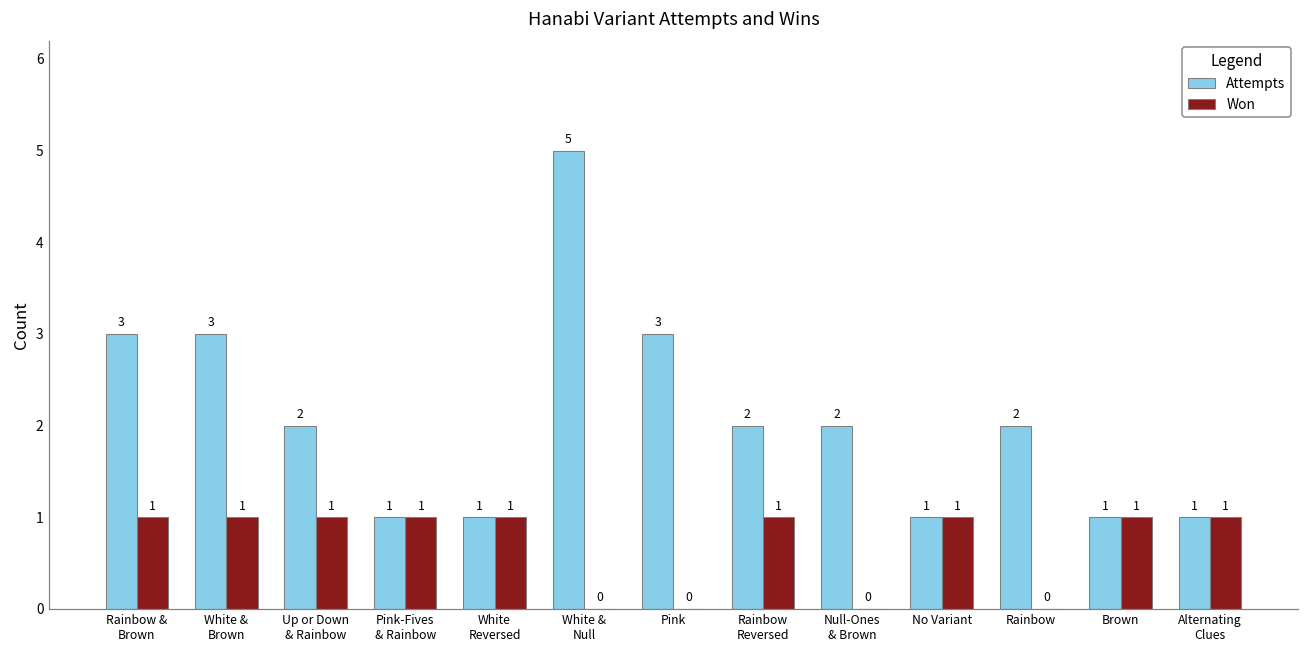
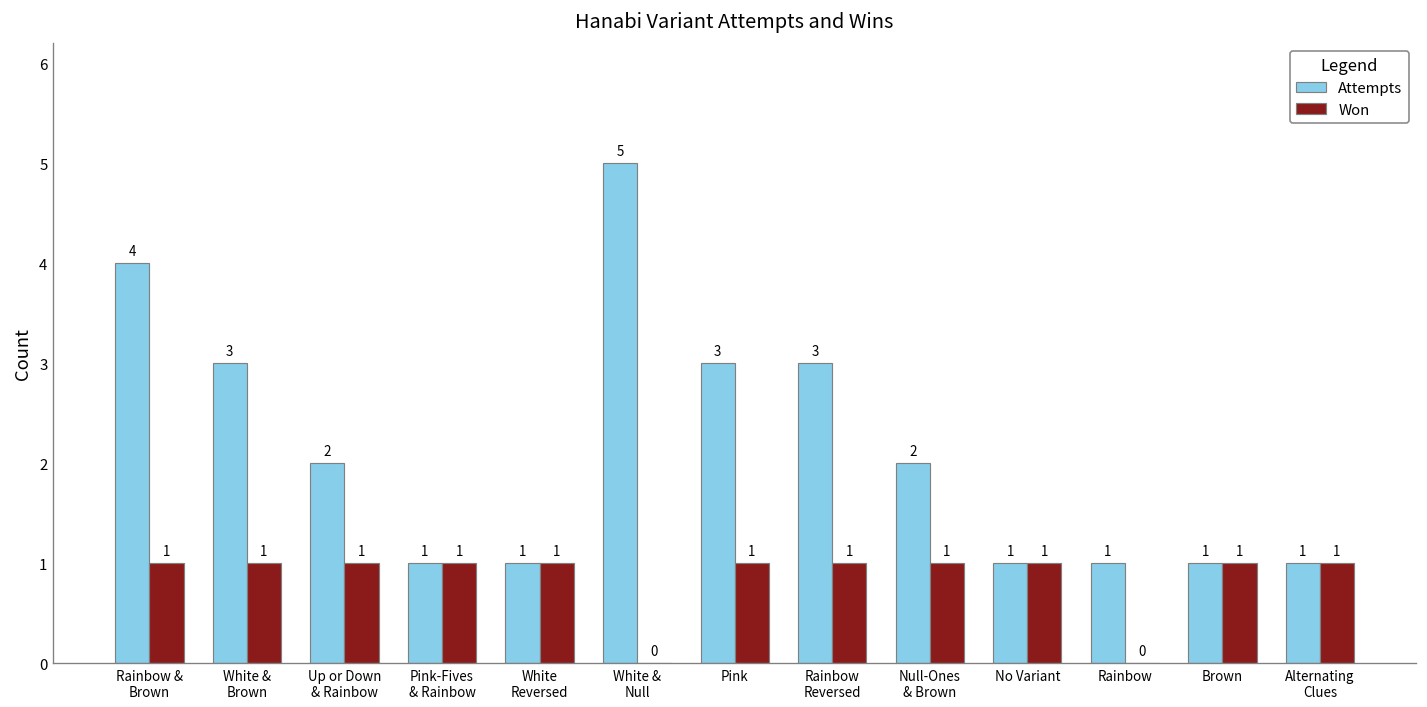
Attempts, Rainbow & Brown: 3 -> 4
Won, Pink: 0 -> 1
Attempts, Rainbow Reversed: 2 -> 3
Won, Null-Ones & Brown: 0 -> 1
Attempts, Rainbow: 2 -> 1
